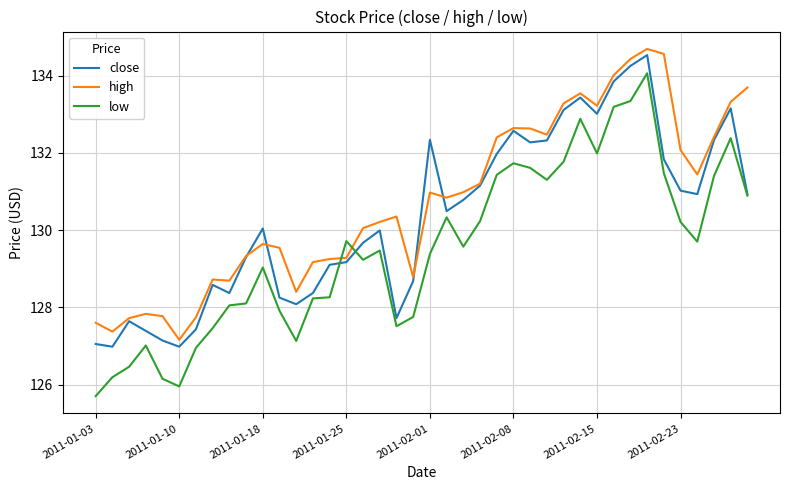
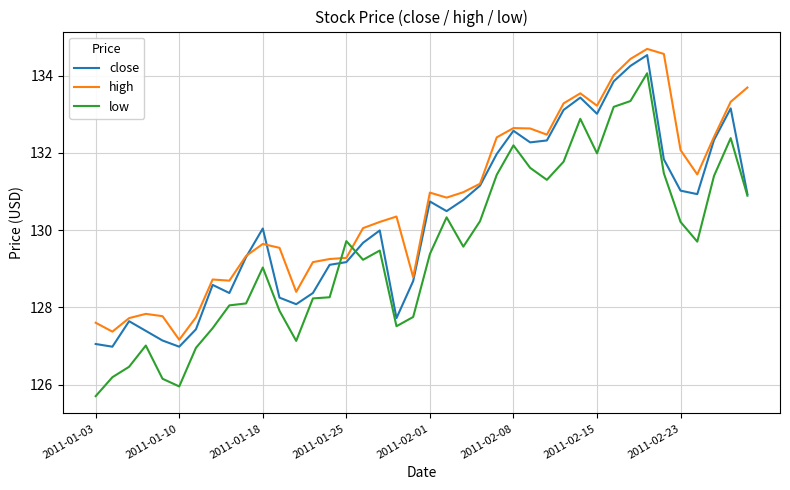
close, 2011-02-01: 132.3 -> 130.7
low, 2011-02-08: 131.7 -> 132.2
